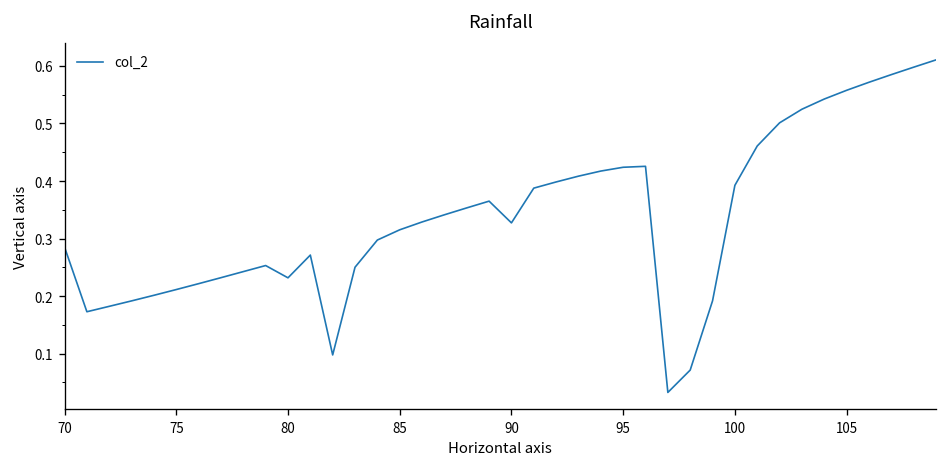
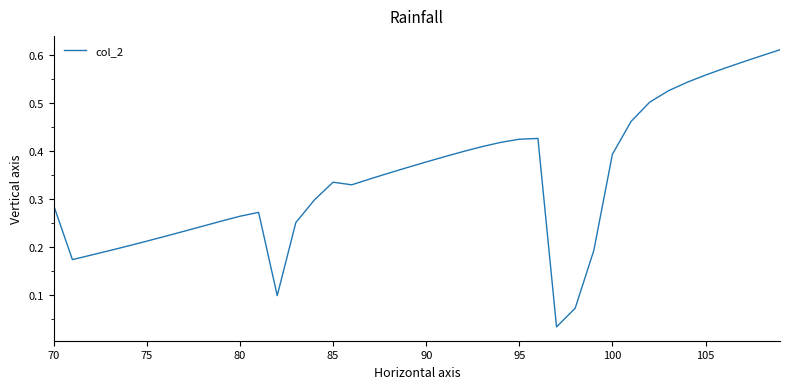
80: 0.23 -> 0.26
85: 0.32 -> 0.33
90: 0.33 -> 0.38
